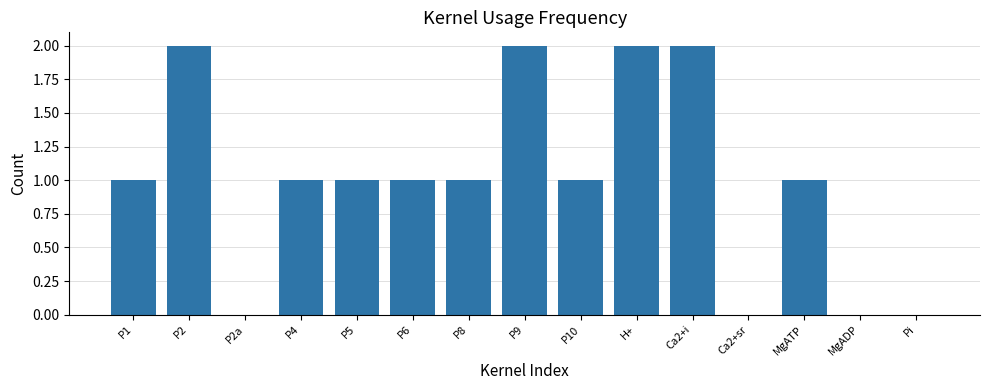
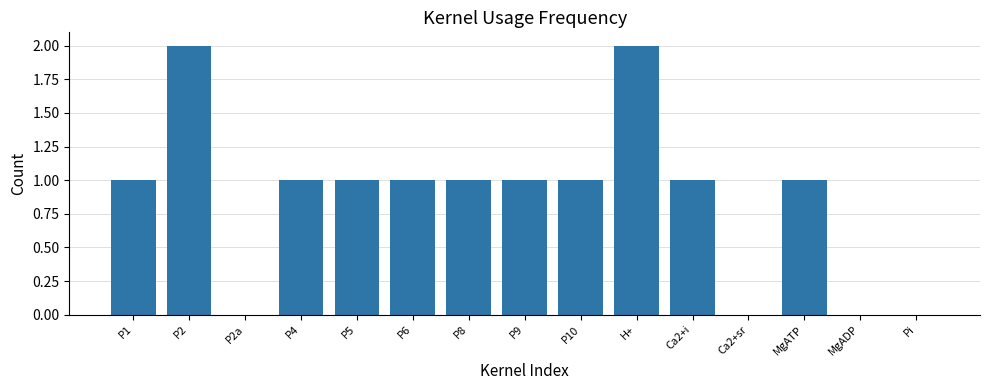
P9: 2 -> 1
Ca2+i: 2 -> 1
